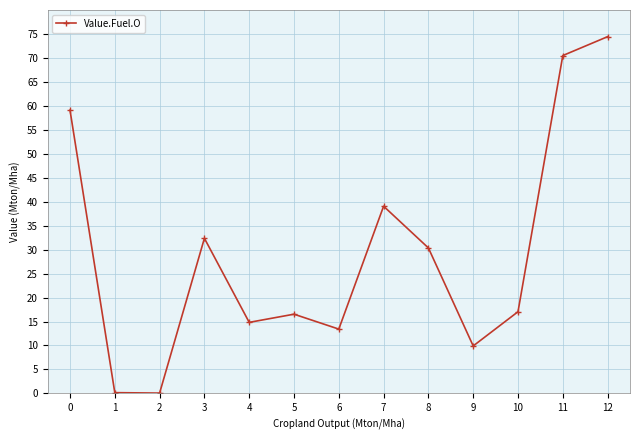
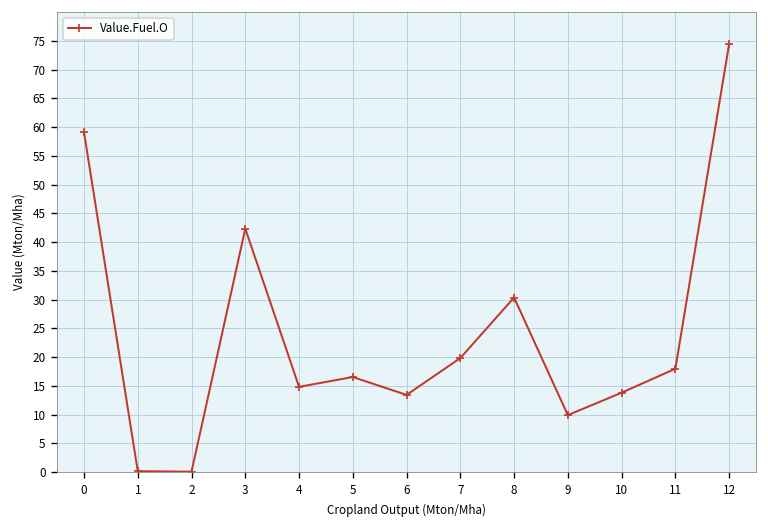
3: 32 -> 42
7: 39 -> 20
10: 17 -> 14
11: 70 -> 18
